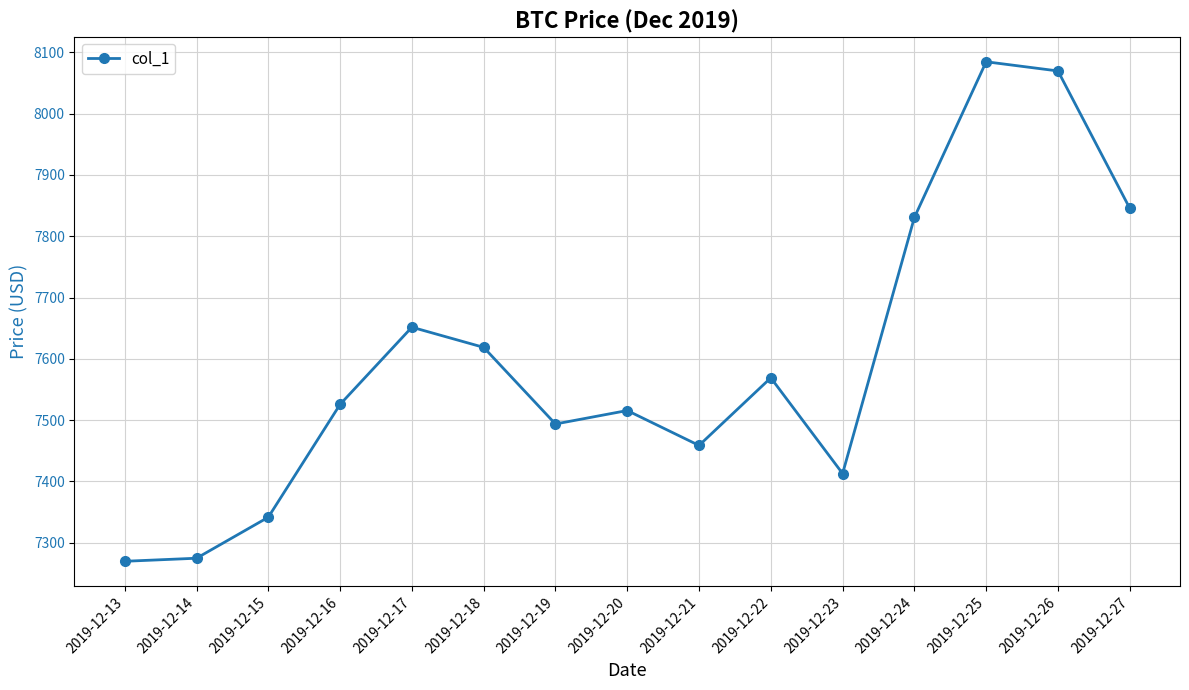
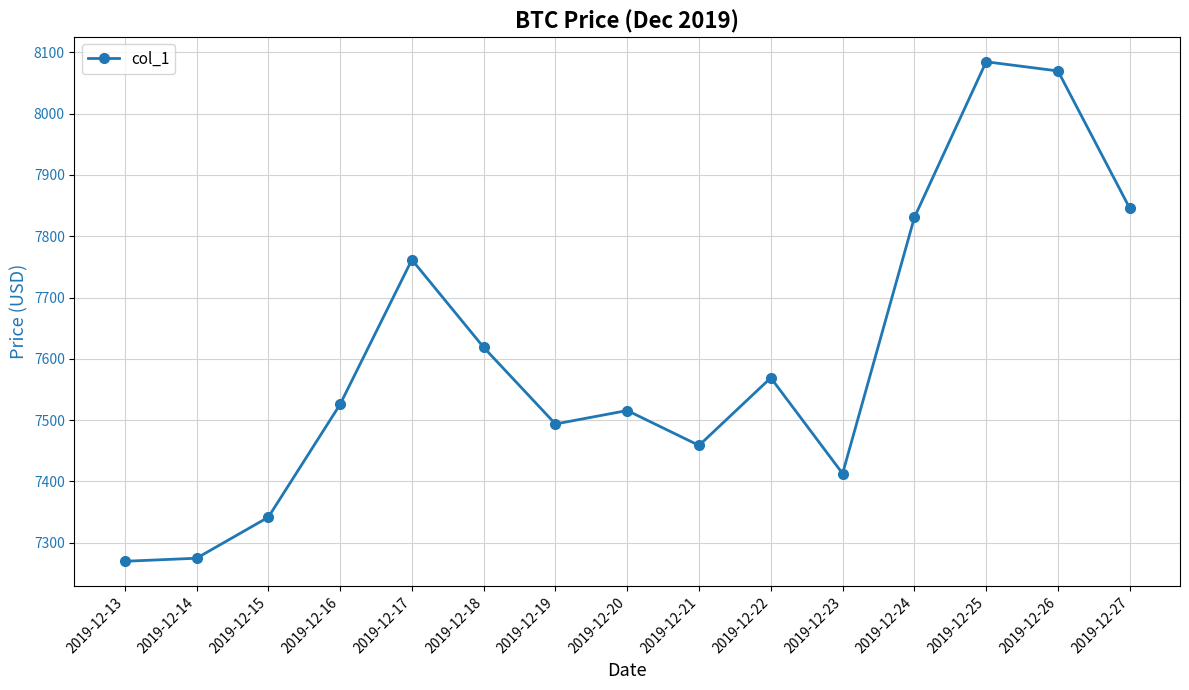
2019-12-17: 7650 -> 7760
